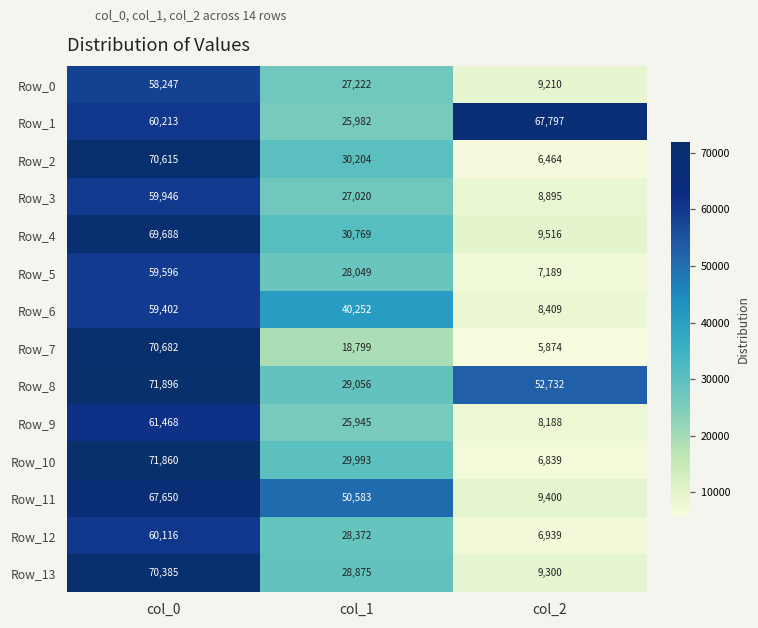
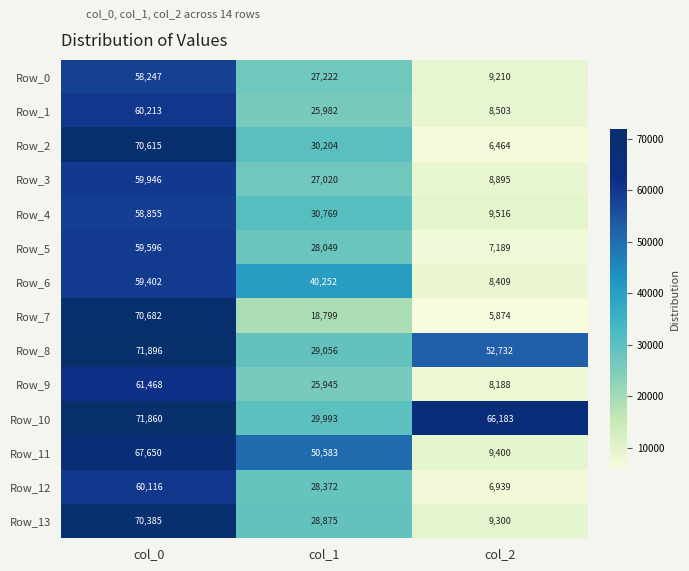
Row_1, col_2: 67,797 -> 8,503
Row_4, col_0: 69,688 -> 58,855
Row_10, col_2: 6,839 -> 66,183
